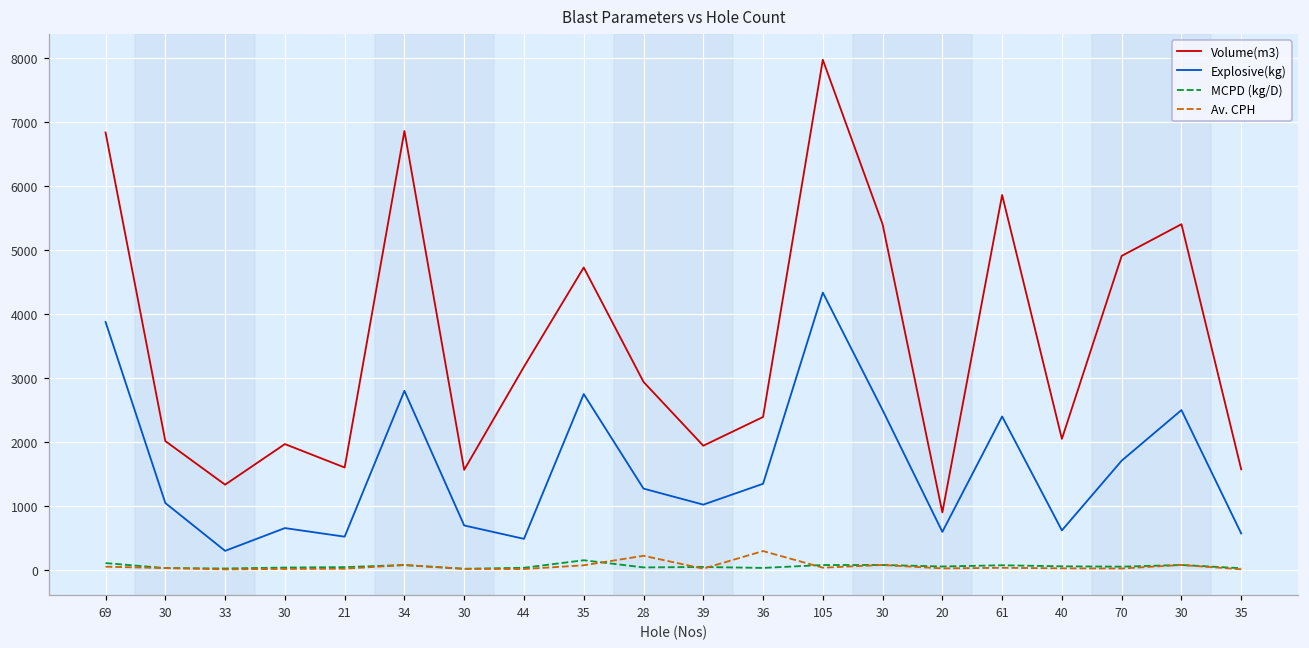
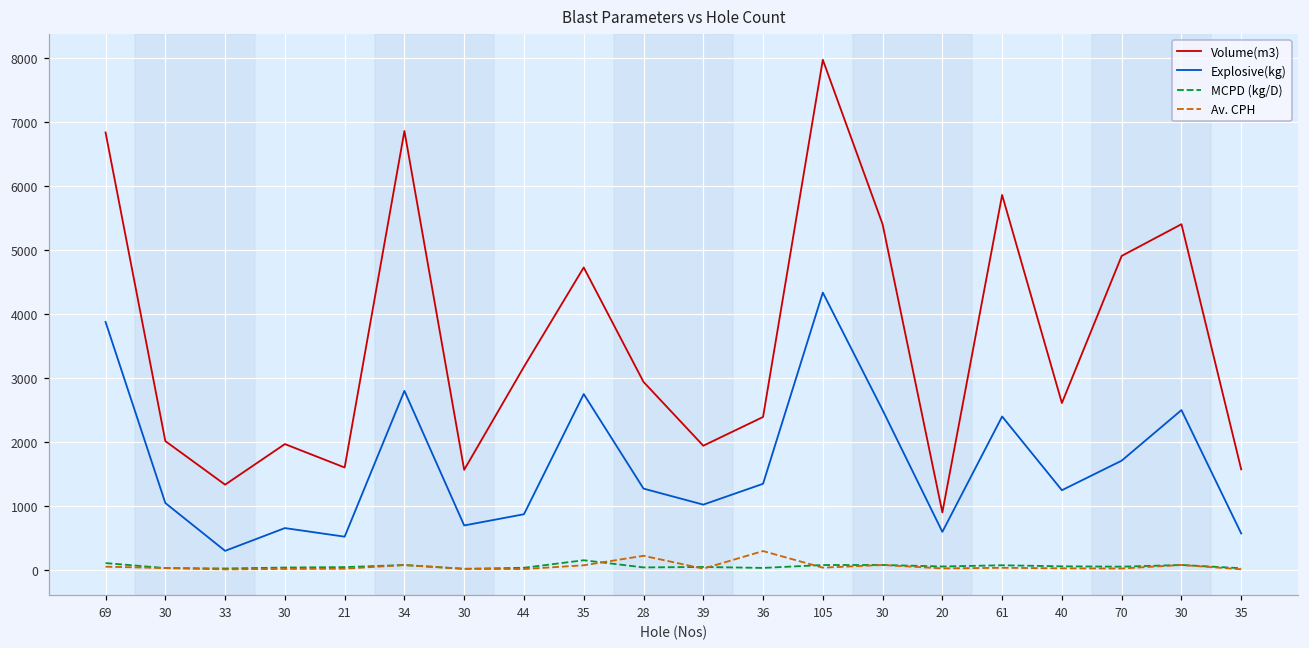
Explosive(kg), 44: 500 -> 900
Volume(m3), 40: 2100 -> 2600
Explosive(kg), 40: 600 -> 1300
